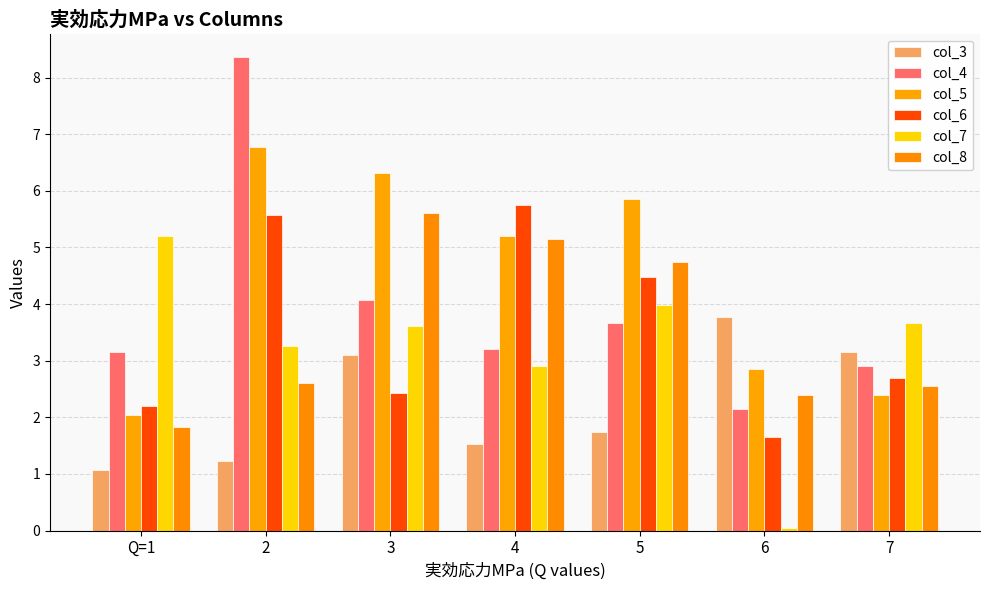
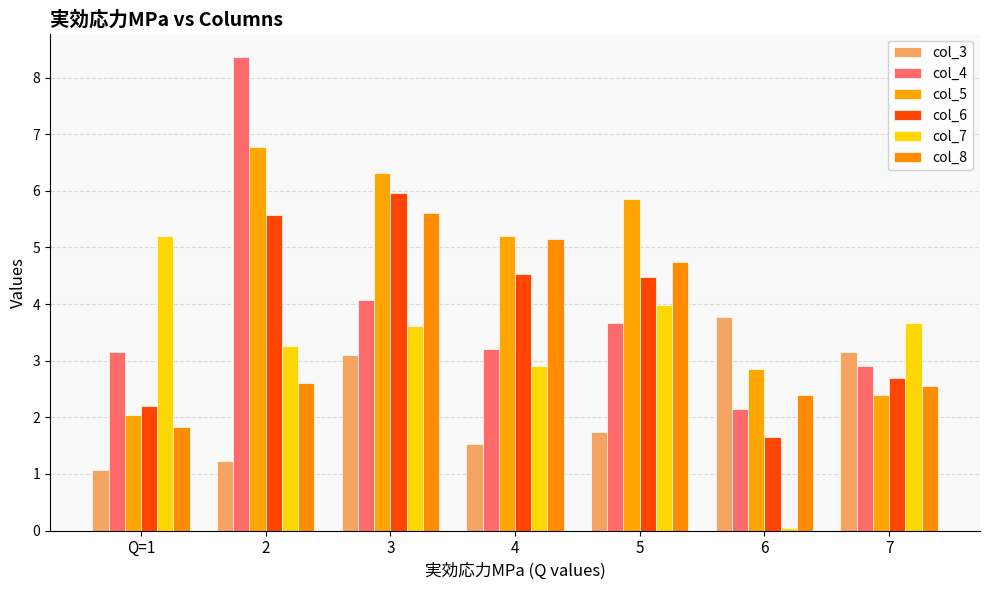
col_6, 3: 2.4 -> 6.0
col_6, 4: 5.8 -> 4.5
